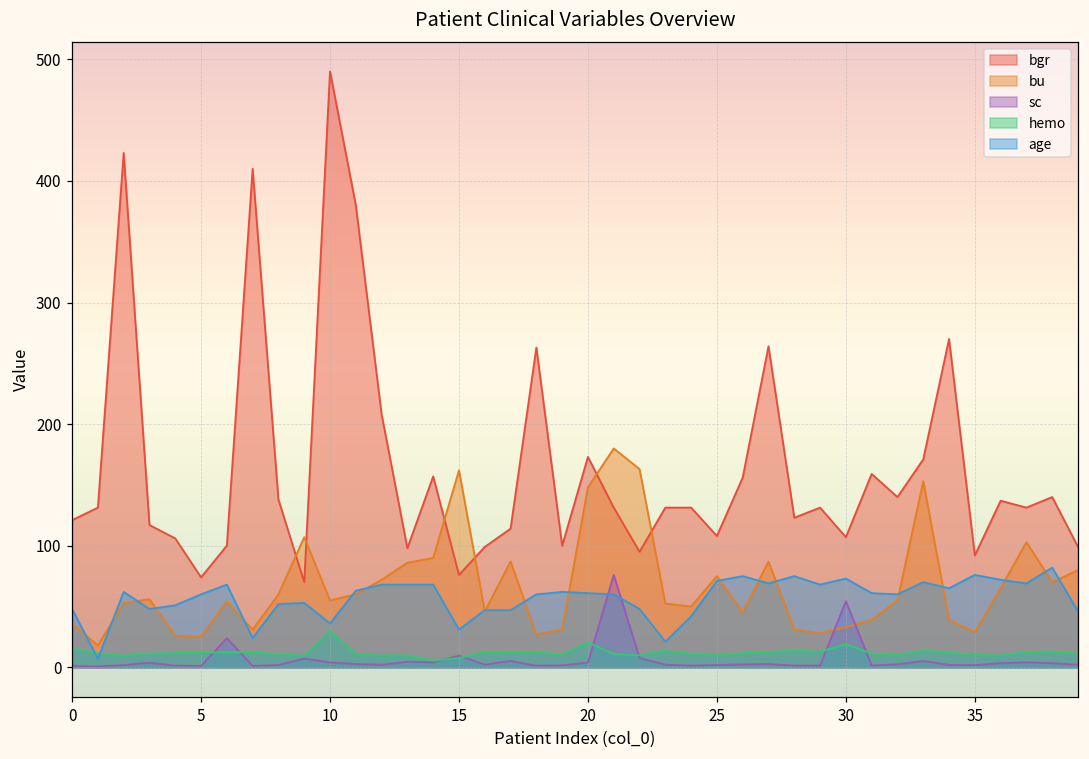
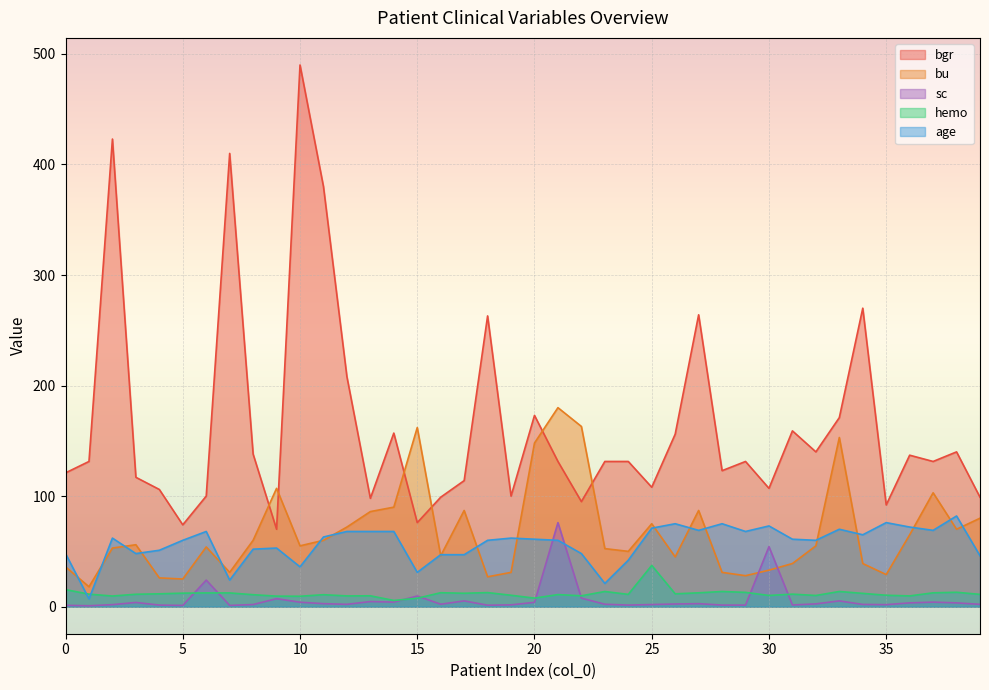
hemo, 10: 30 -> 9
hemo, 20: 20 -> 8
hemo, 25: 10 -> 37
hemo, 30: 19 -> 10
